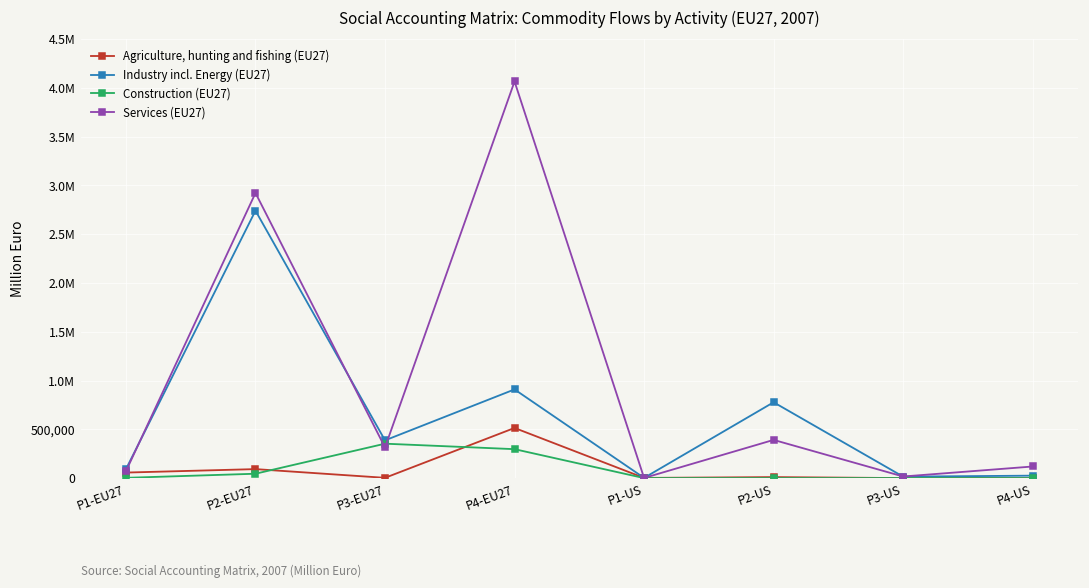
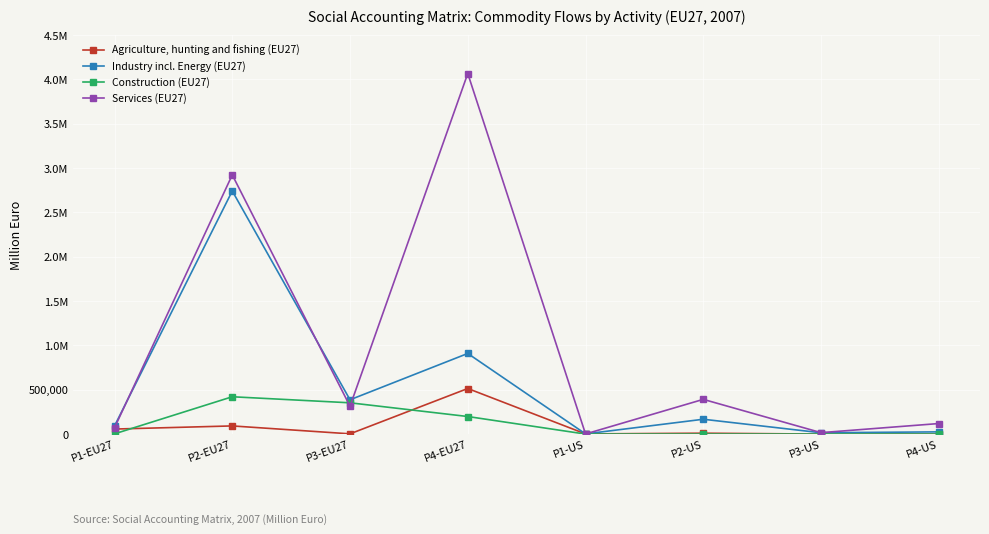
Construction (EU27), P2-EU27: 0 -> 400,000
Construction (EU27), P4-EU27: 300,000 -> 200,000
Industry incl. Energy (EU27), P2-US: 800,000 -> 200,000
